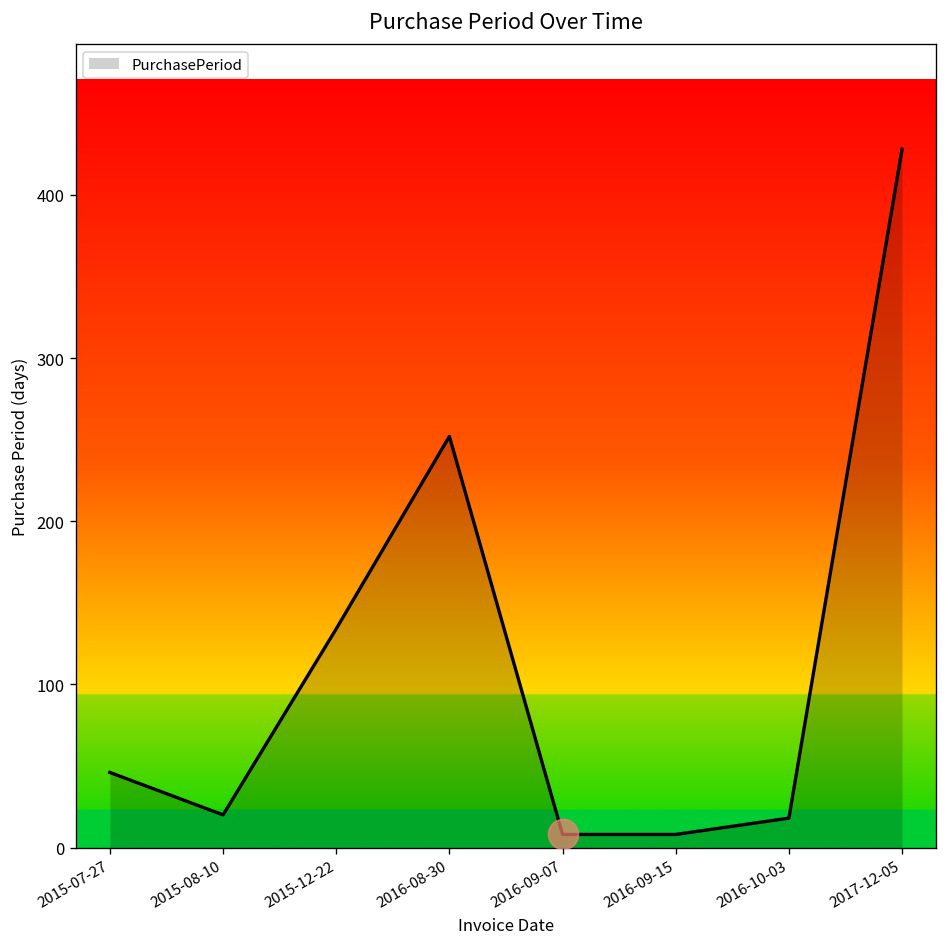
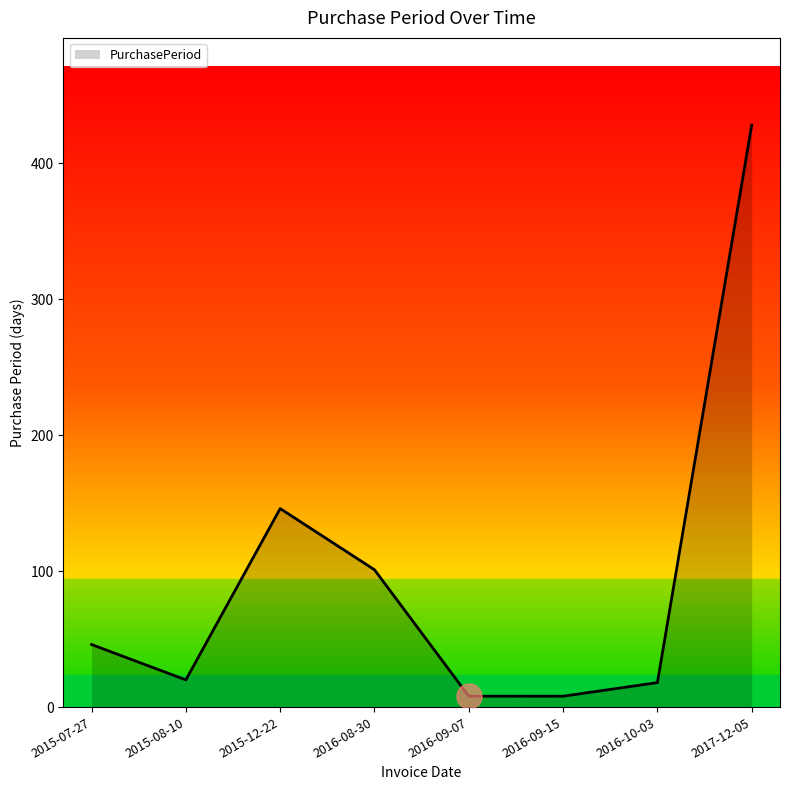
PurchasePeriod, 2015-12-22: 134 -> 146
PurchasePeriod, 2016-08-30: 252 -> 101
